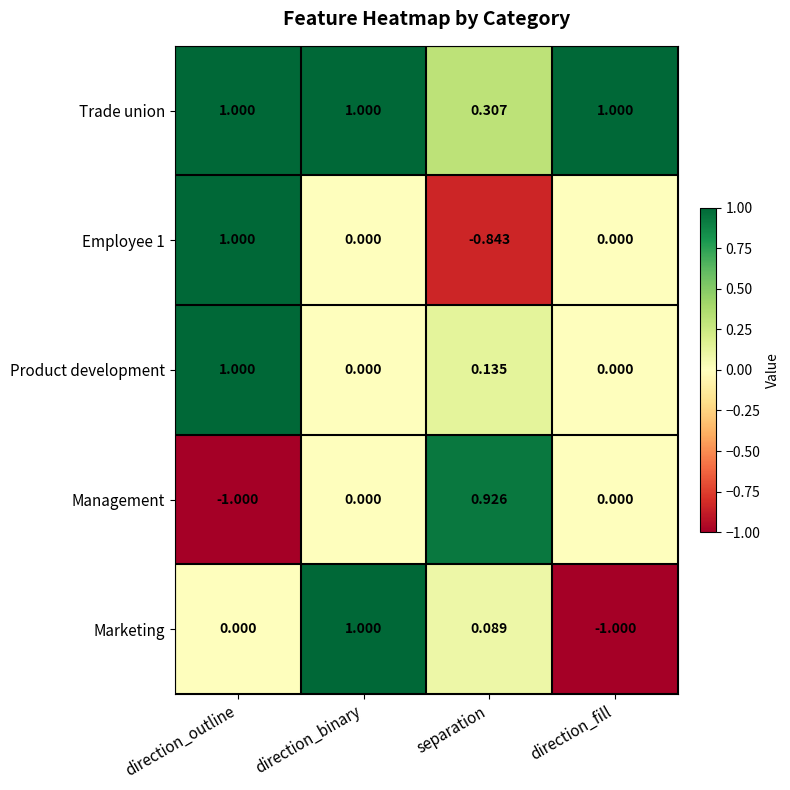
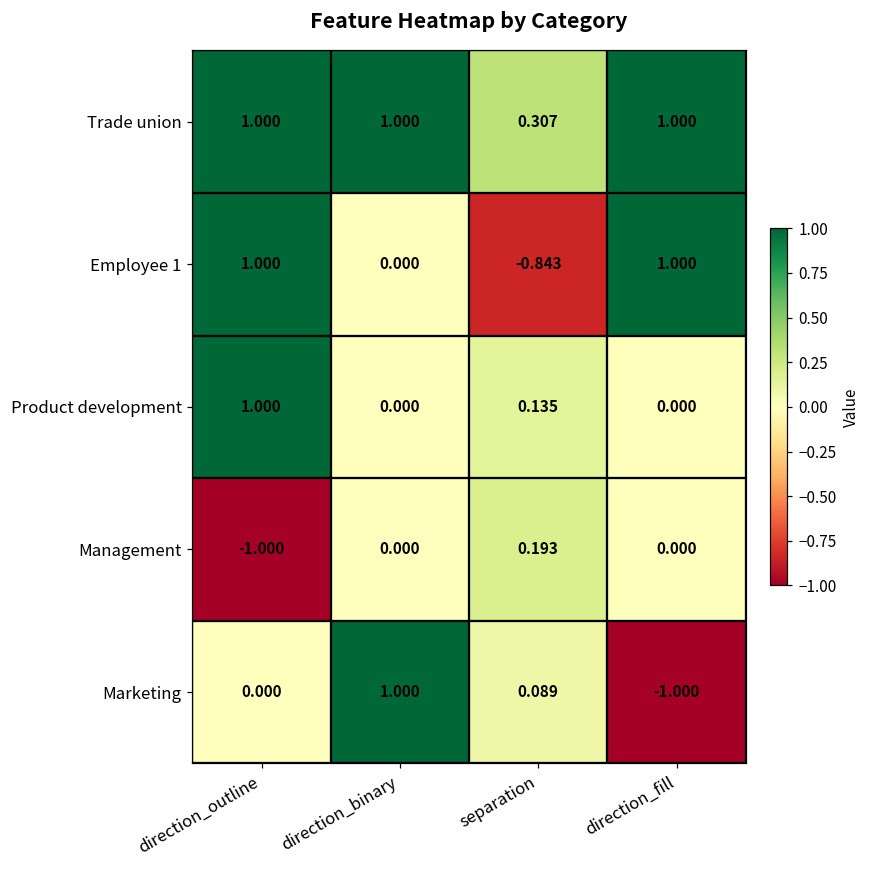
Employee 1, direction_fill: 0.000 -> 1.000
Management, separation: 0.926 -> 0.193
